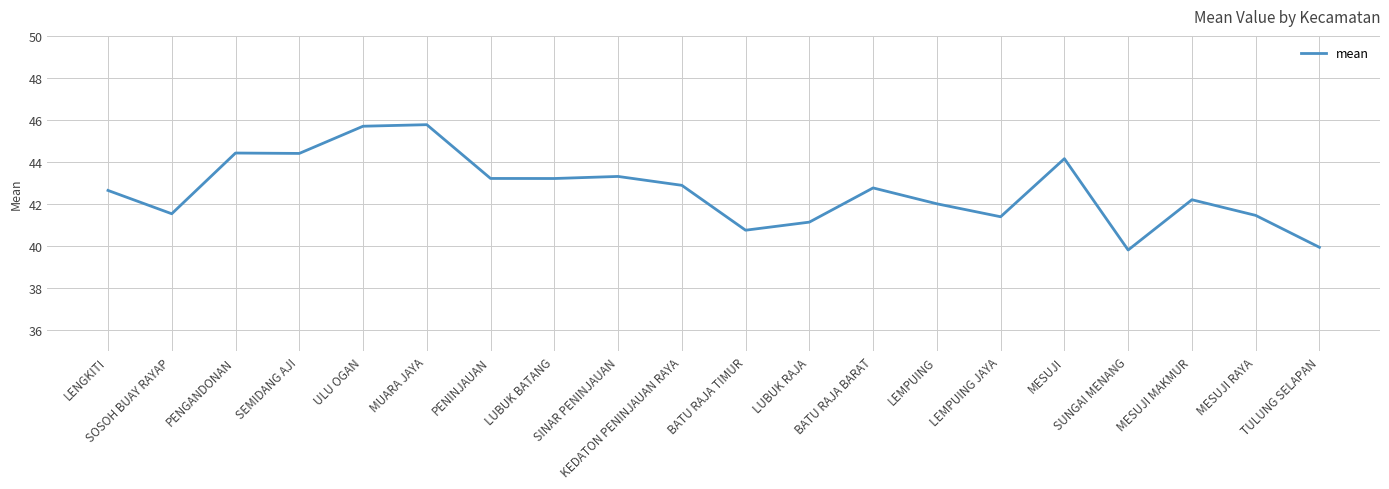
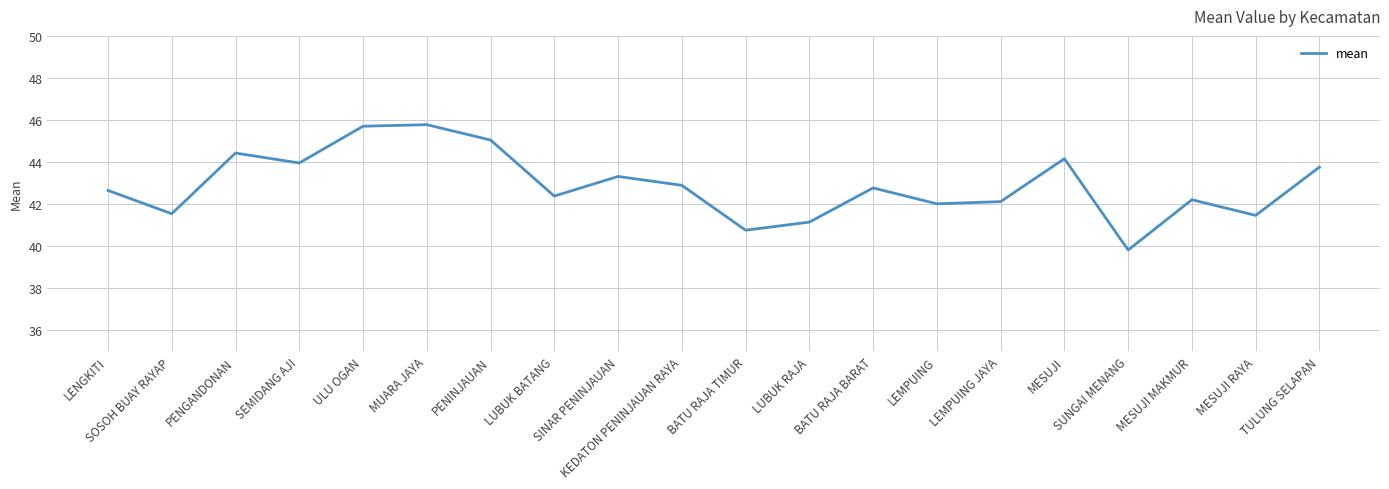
SEMIDANG AJI: 44.4 -> 44.0
PENINJAUAN: 43.2 -> 45.0
LUBUK BATANG: 43.2 -> 42.4
LEMPUING JAYA: 41.4 -> 42.1
TULUNG SELAPAN: 39.9 -> 43.8
